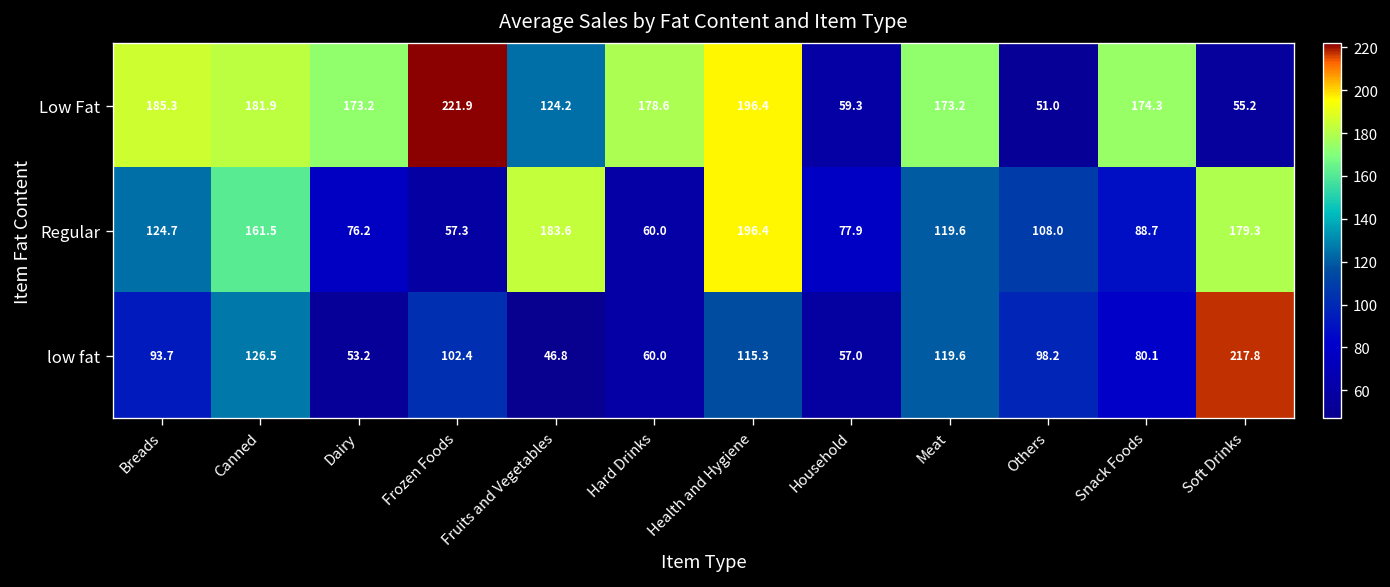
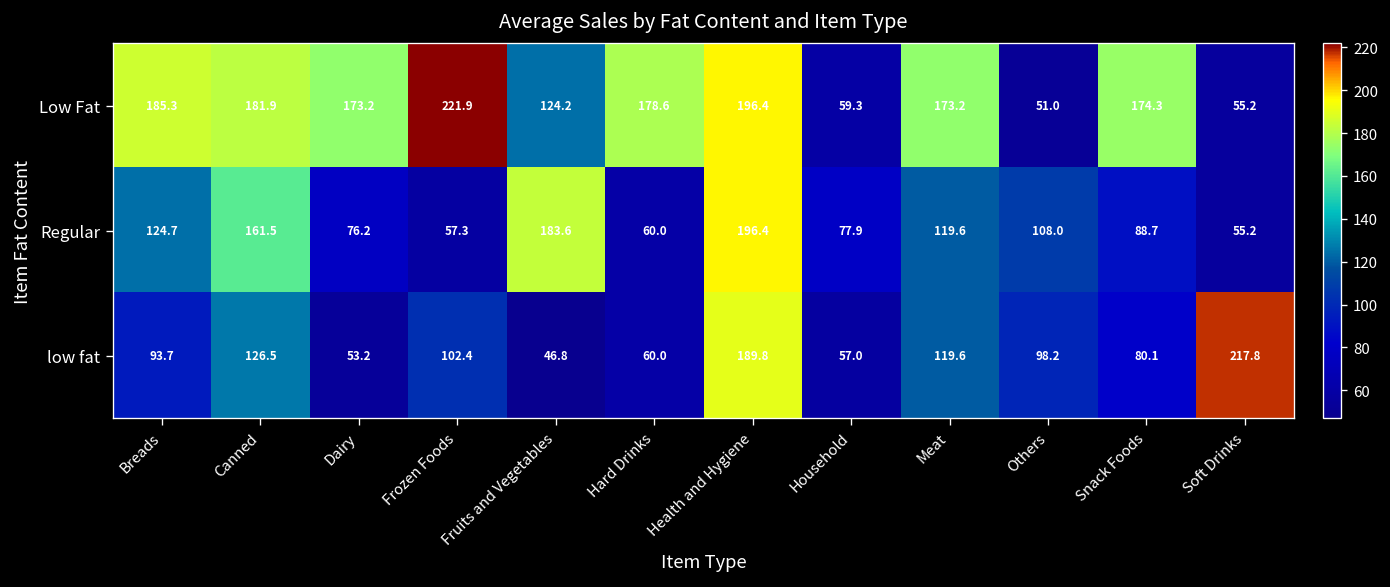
Regular, Soft Drinks: 179.3 -> 55.2
low fat, Health and Hygiene: 115.3 -> 189.8
